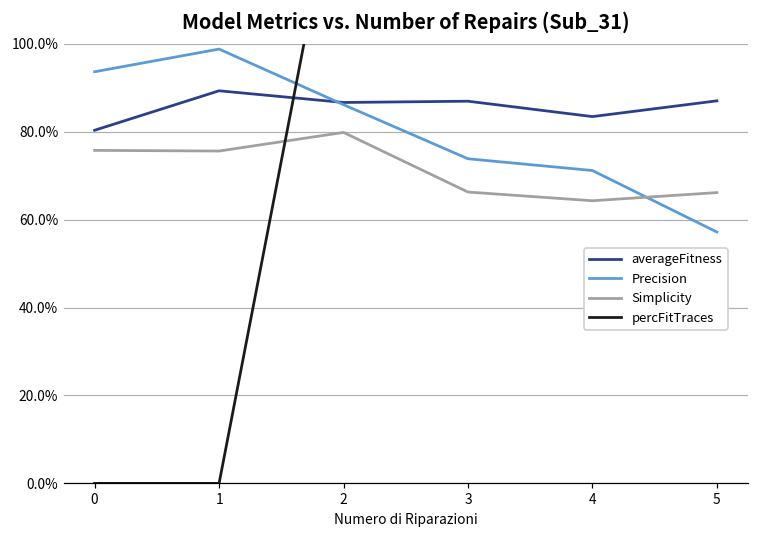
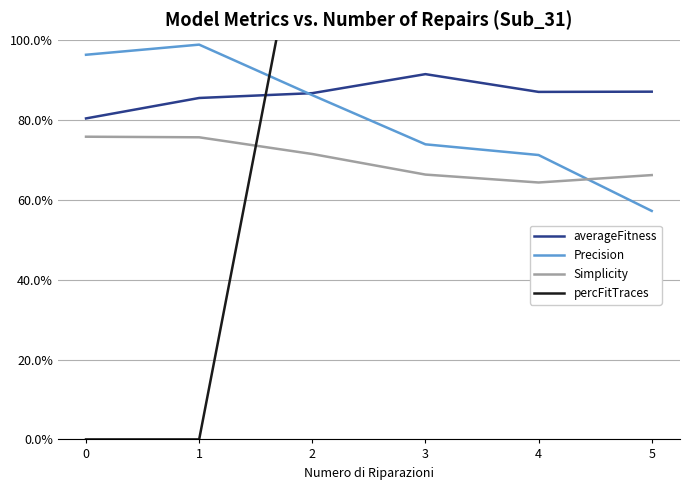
Precision, 0: 94% -> 96%
averageFitness, 1: 89% -> 85%
Simplicity, 2: 80% -> 71%
averageFitness, 3: 87% -> 91%
averageFitness, 4: 83% -> 87%
